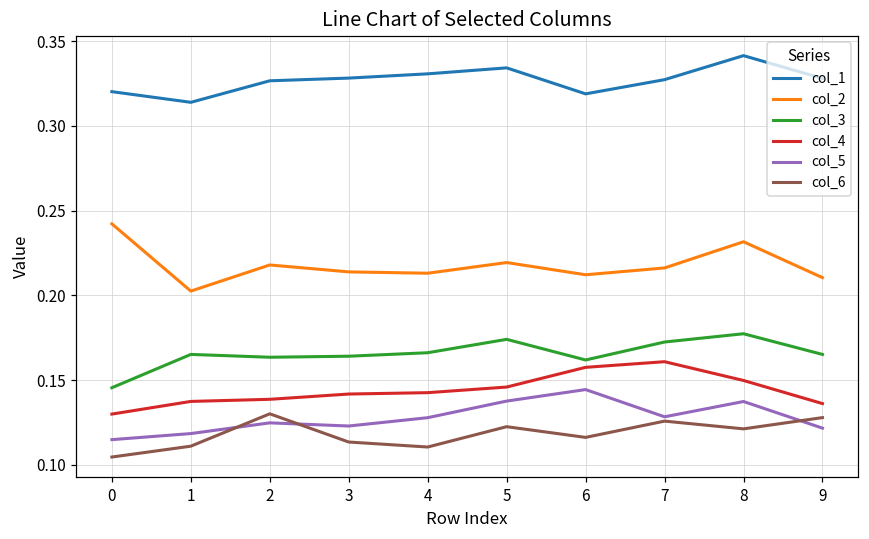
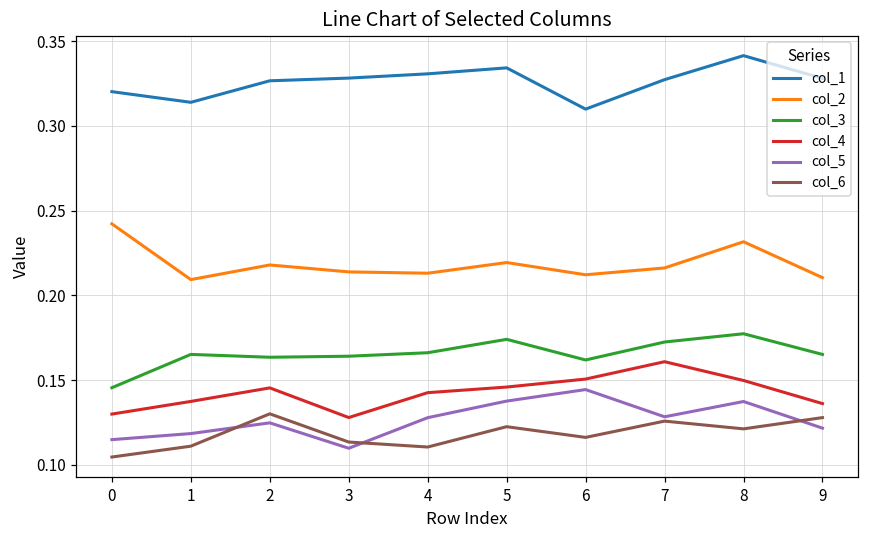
col_2, 1: 0.202 -> 0.209
col_4, 2: 0.139 -> 0.145
col_4, 3: 0.142 -> 0.128
col_5, 3: 0.123 -> 0.110
col_1, 6: 0.319 -> 0.310
col_4, 6: 0.157 -> 0.151
